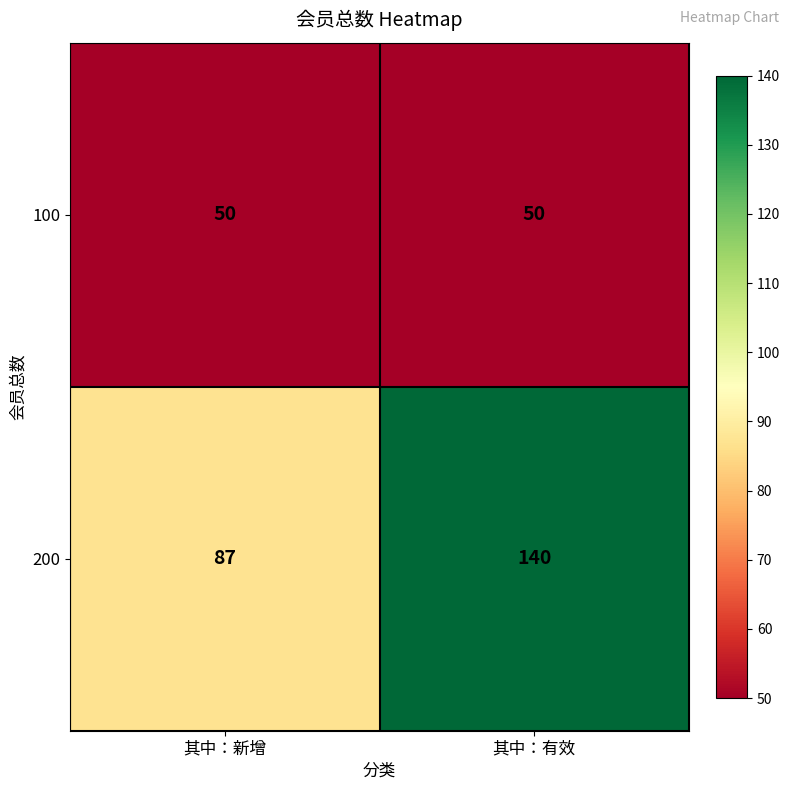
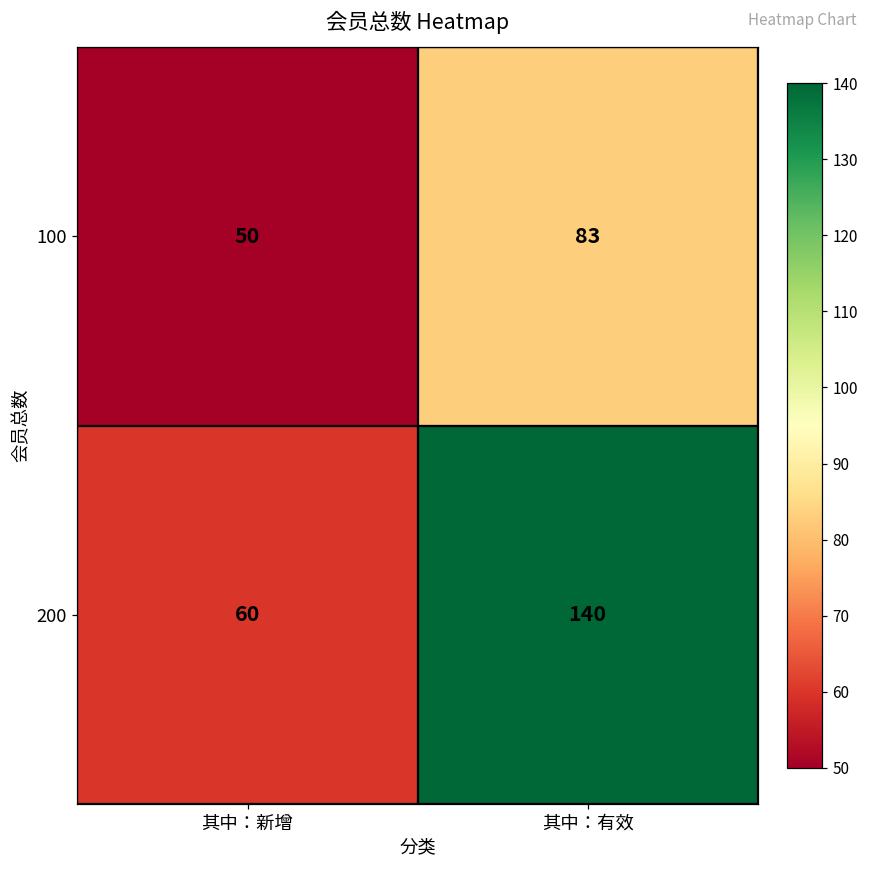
100, 其中：有效: 50 -> 83
200, 其中：新增: 87 -> 60
